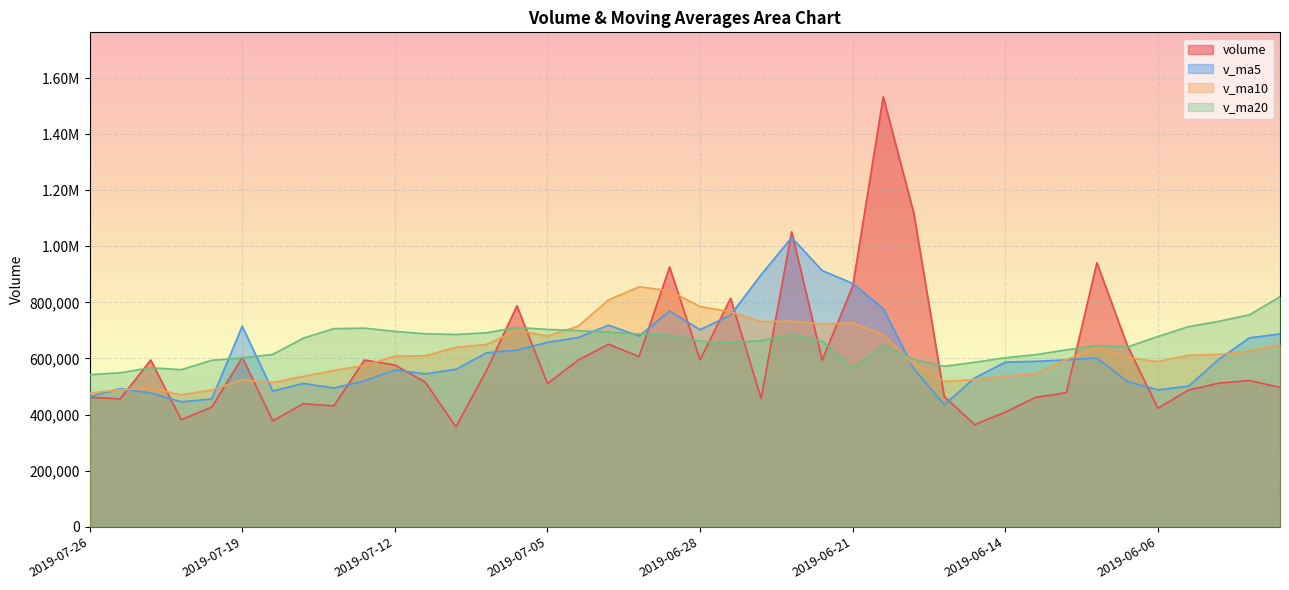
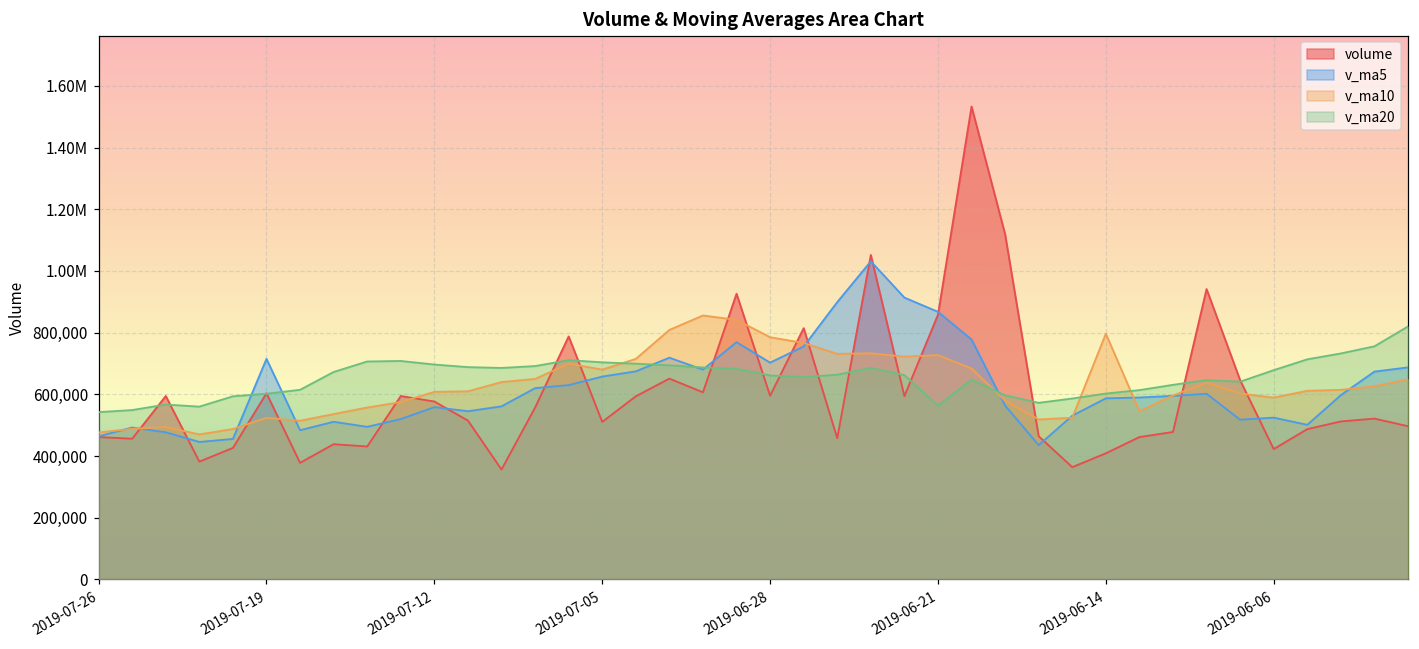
v_ma10, 2019-06-14: 540,000 -> 800,000
v_ma5, 2019-06-06: 490,000 -> 520,000
